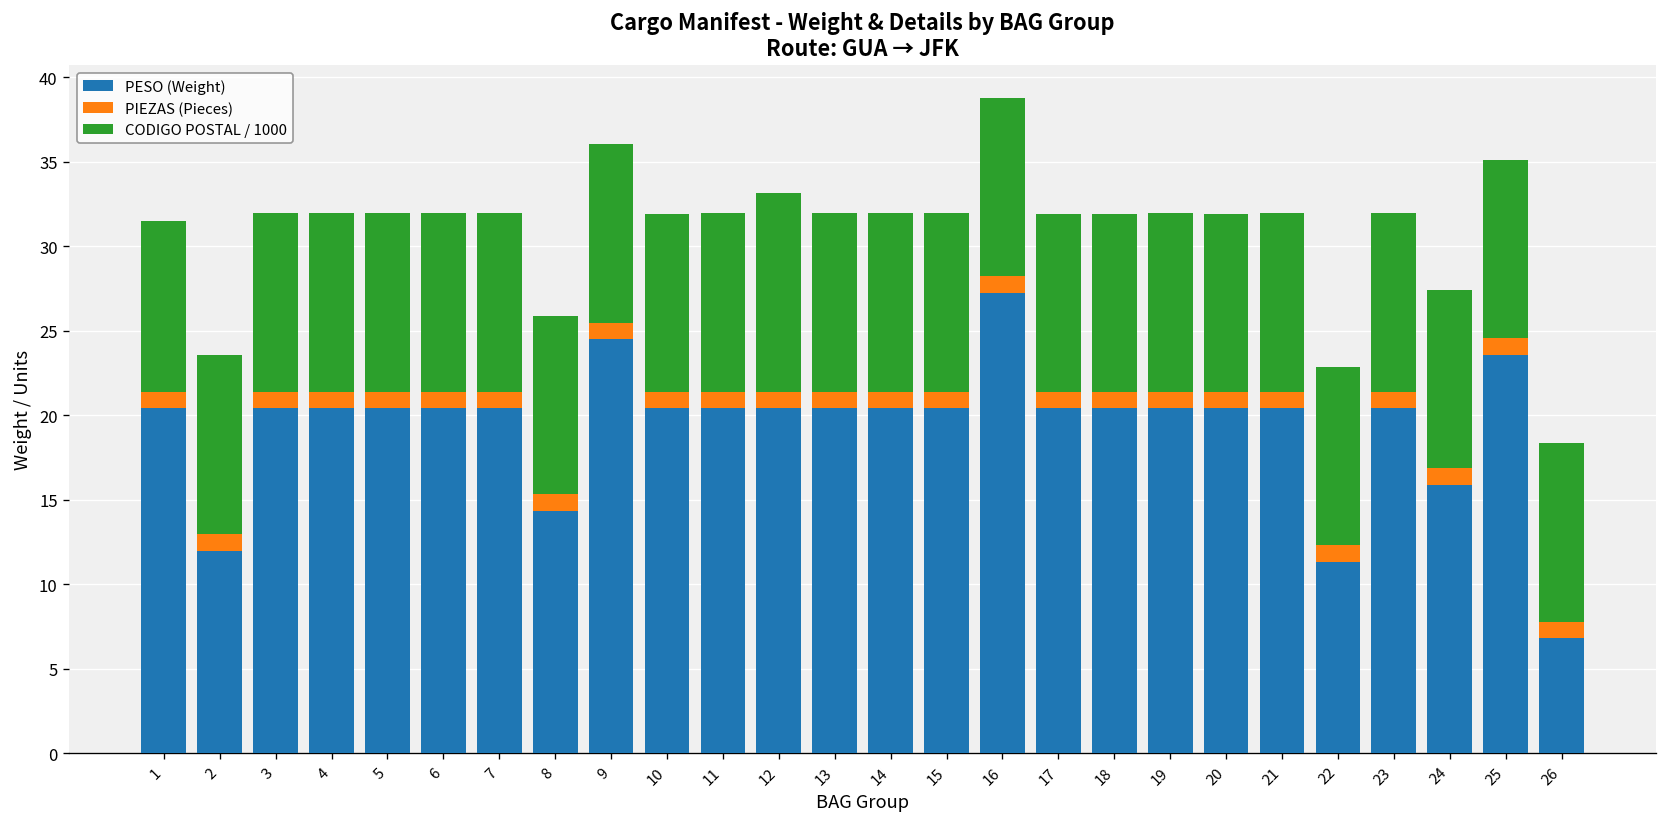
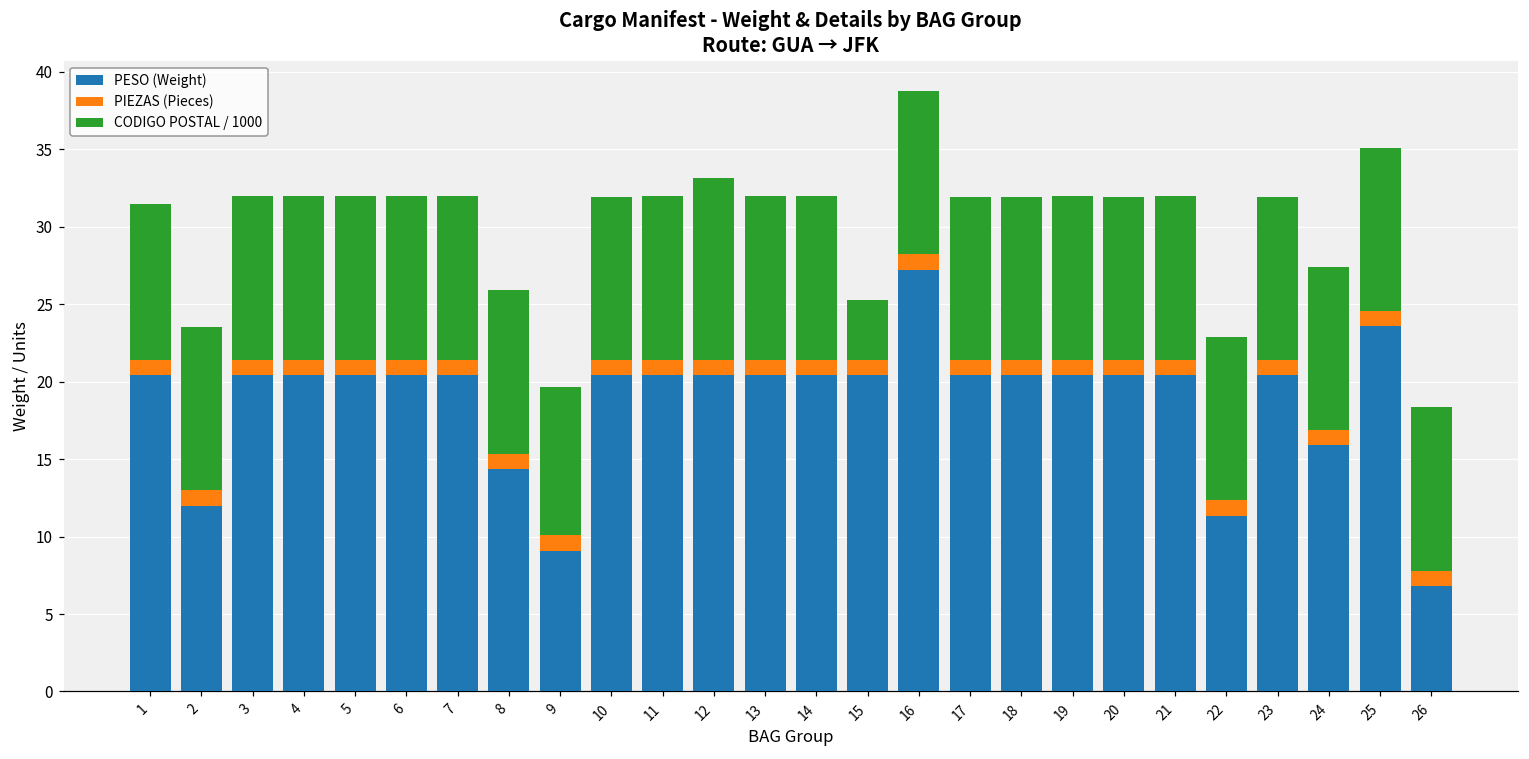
PESO (Weight), 9: 24.5 -> 9.1
CODIGO POSTAL / 1000, 9: 10.5 -> 9.6
CODIGO POSTAL / 1000, 15: 10.5 -> 3.8
